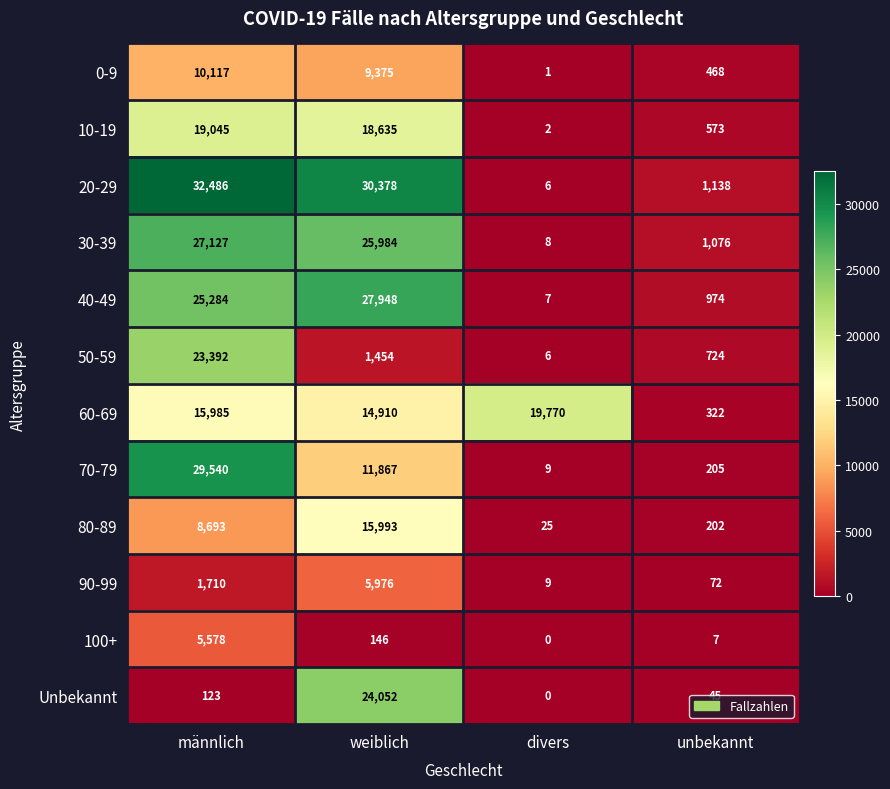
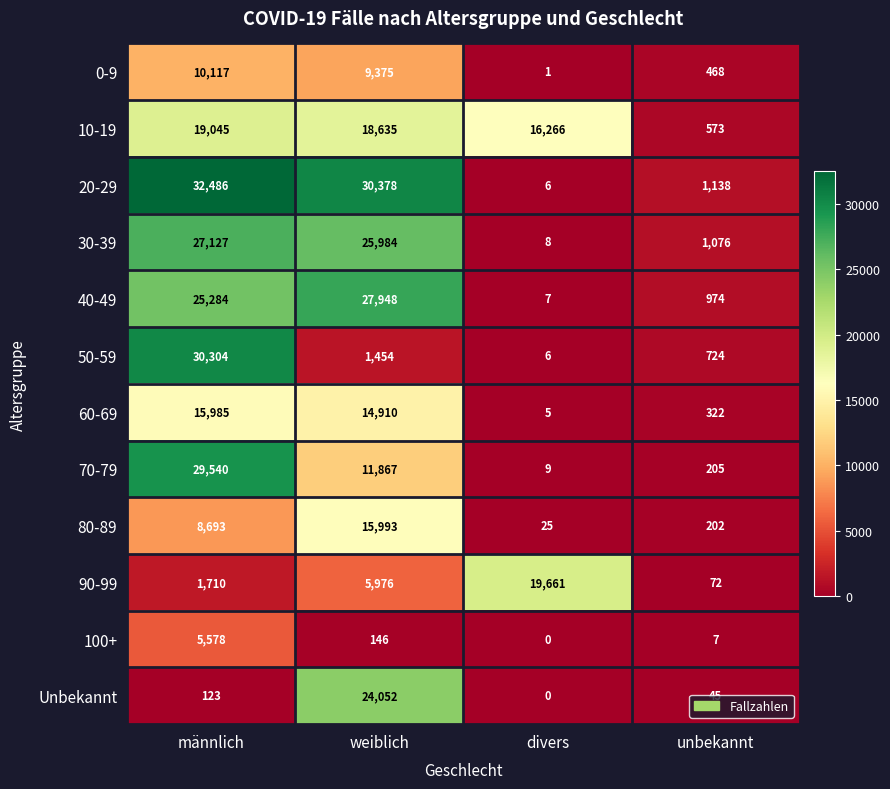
10-19, divers: 2 -> 16,266
50-59, männlich: 23,392 -> 30,304
60-69, divers: 19,770 -> 5
90-99, divers: 9 -> 19,661
